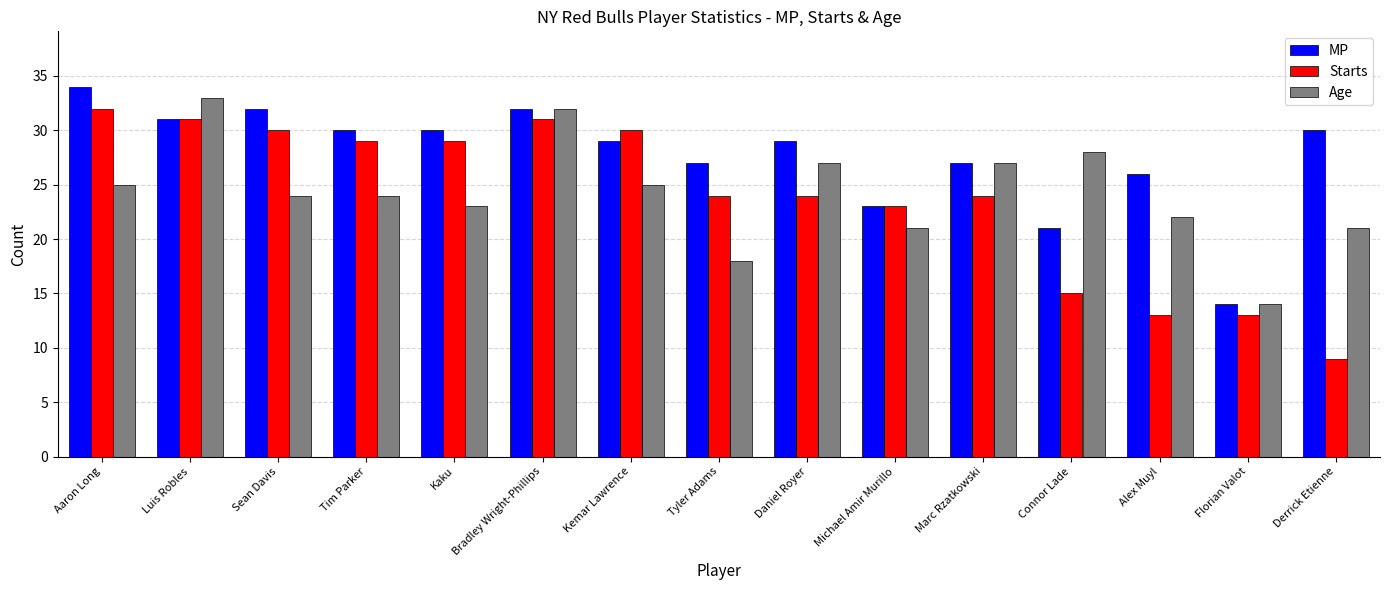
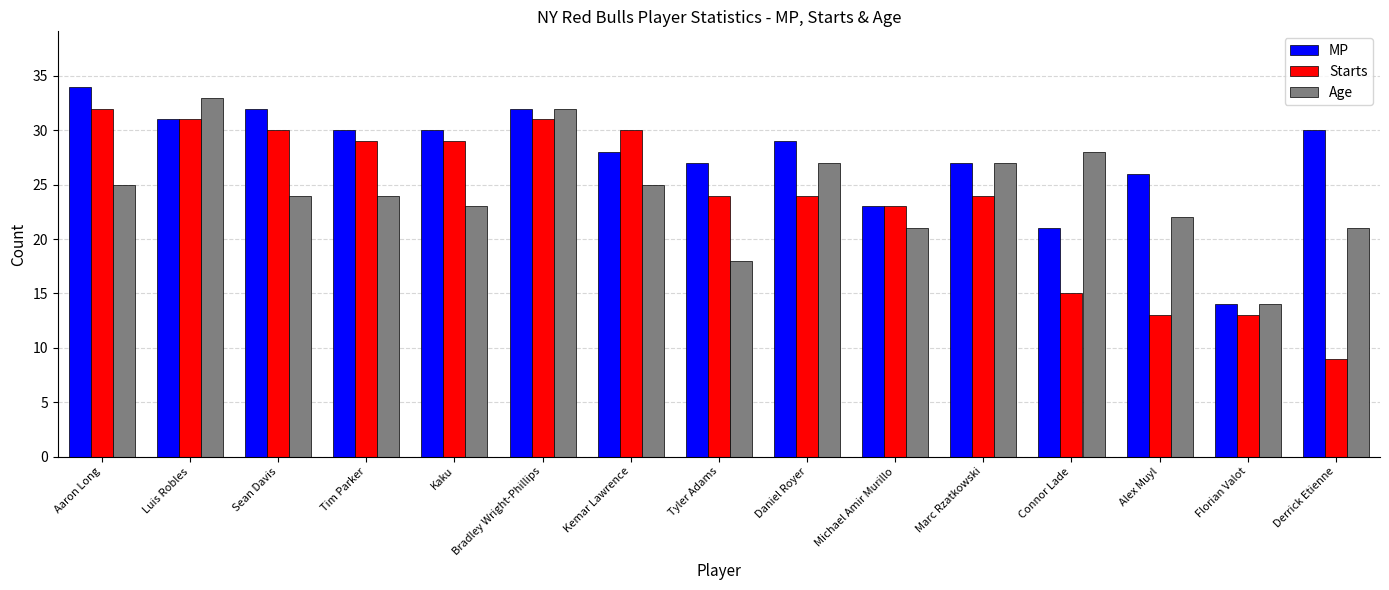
MP, Kemar Lawrence: 29 -> 28
